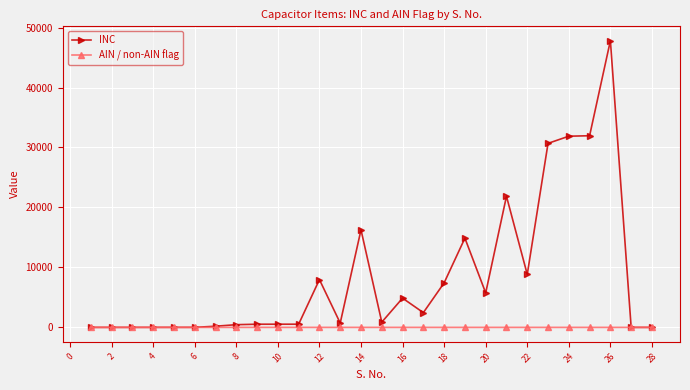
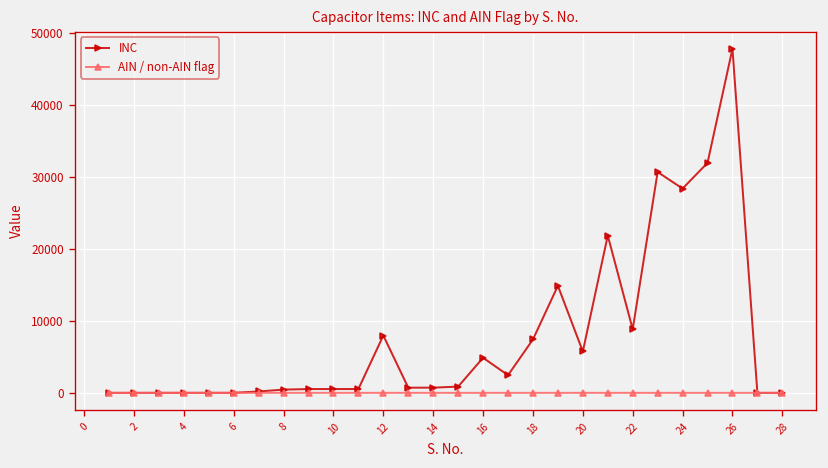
INC, 14: 16000 -> 1000
INC, 24: 32000 -> 28000
